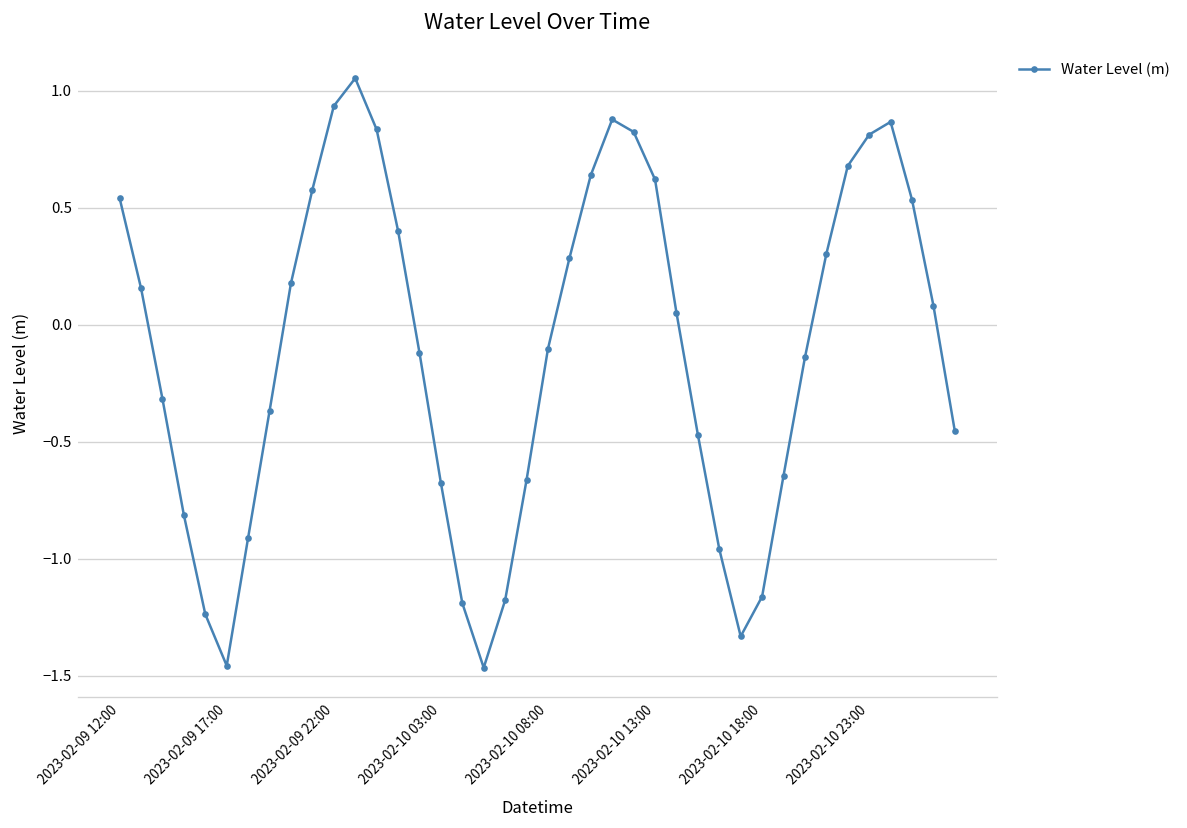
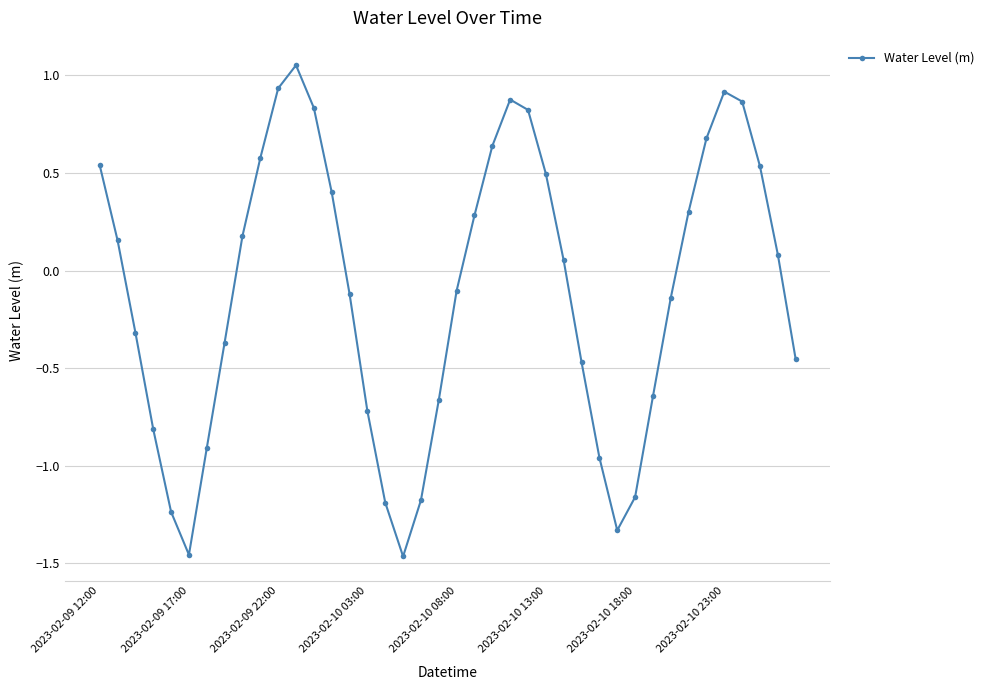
2023-02-10 03:00: -0.68 -> -0.72
2023-02-10 13:00: 0.62 -> 0.50
2023-02-10 23:00: 0.81 -> 0.92
